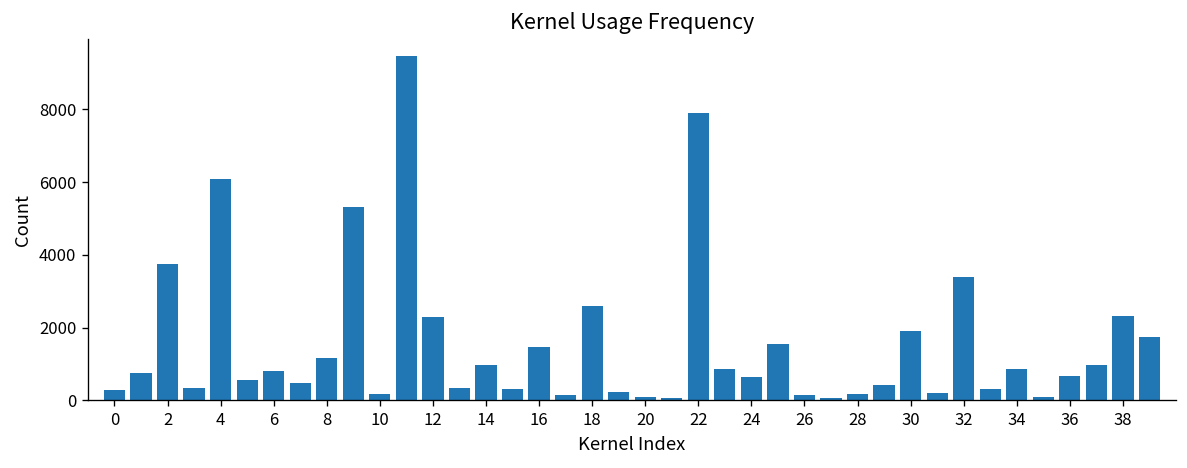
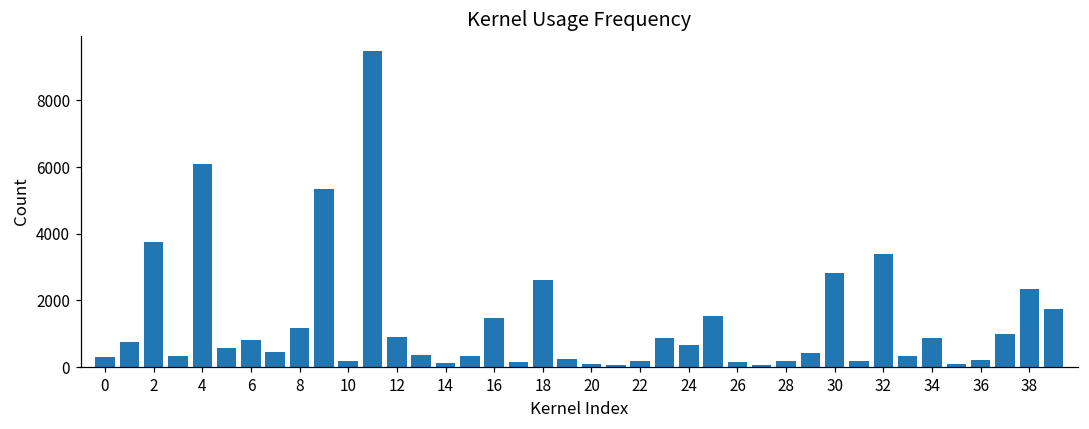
12: 2300 -> 900
14: 1000 -> 100
22: 7900 -> 200
30: 1900 -> 2800
36: 700 -> 200
